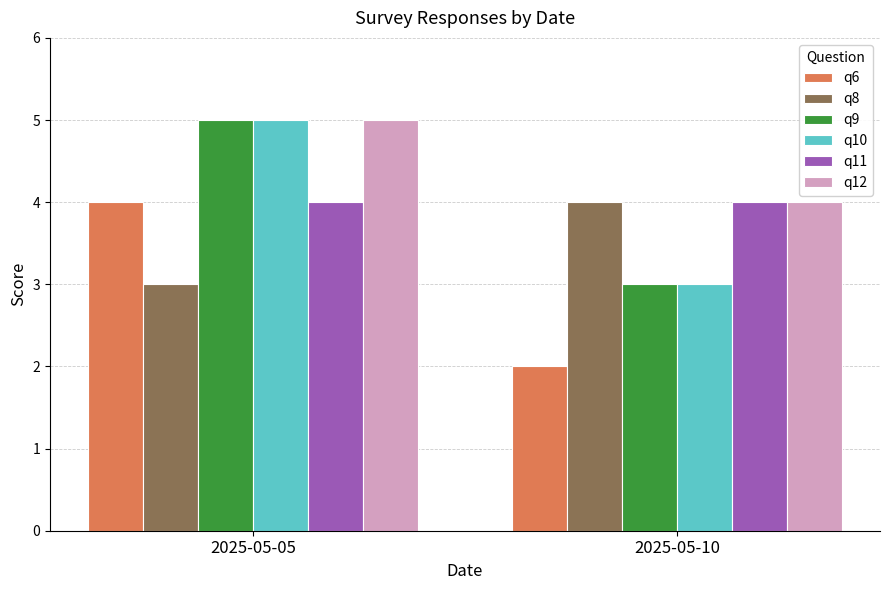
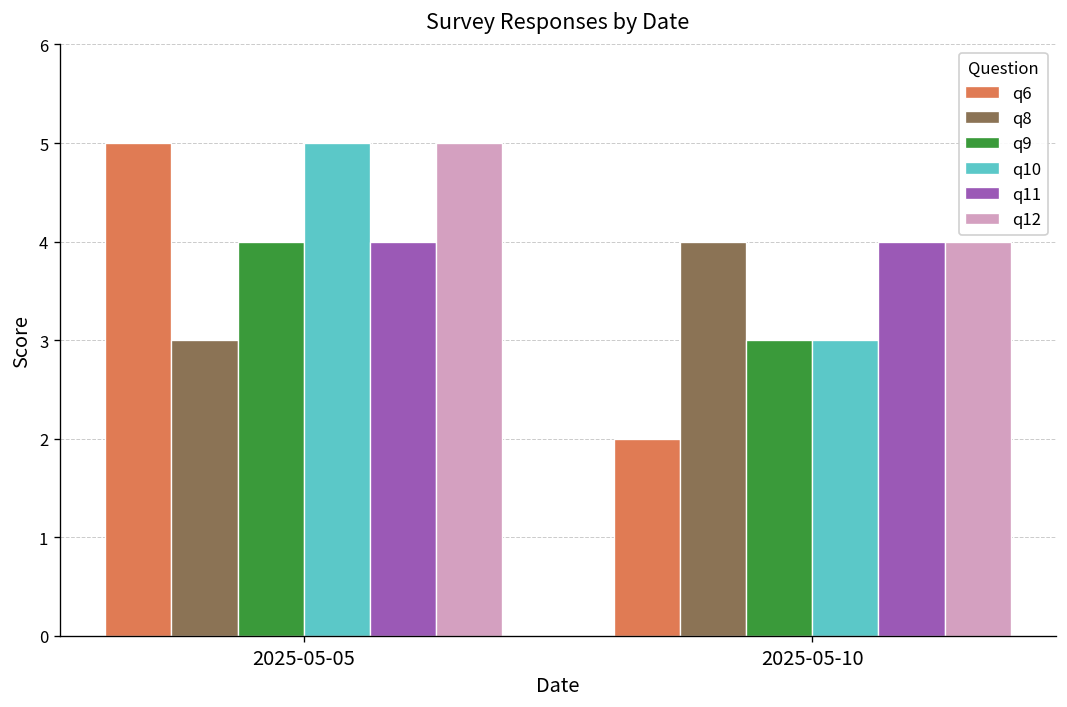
q6, 2025-05-05: 4 -> 5
q9, 2025-05-05: 5 -> 4
